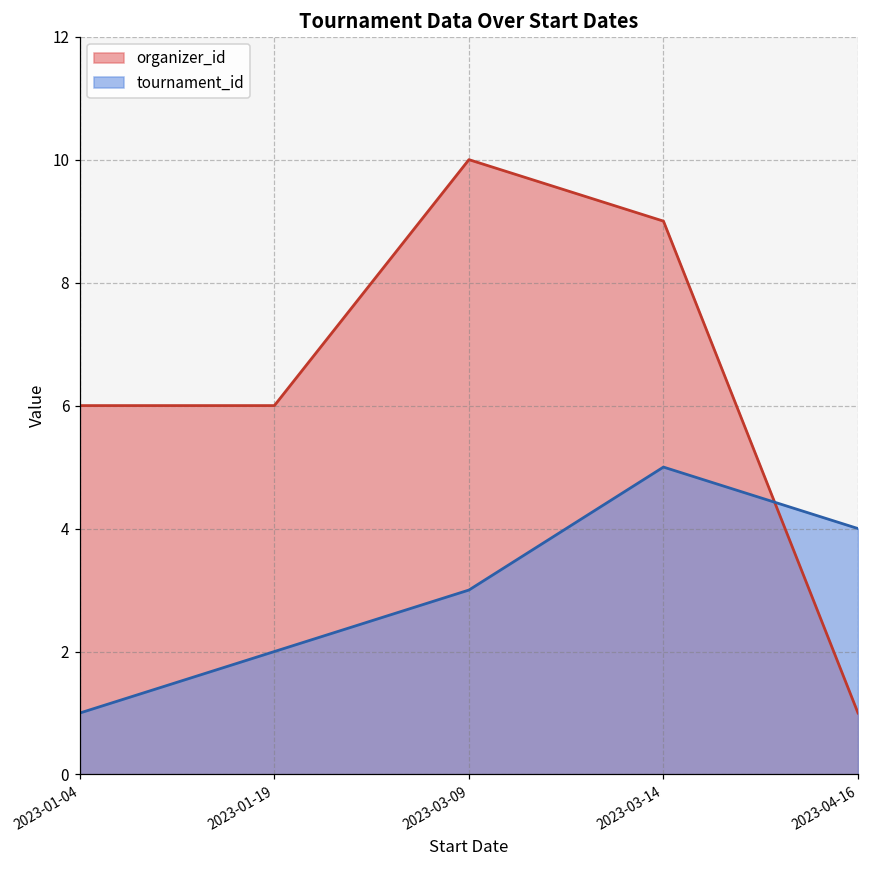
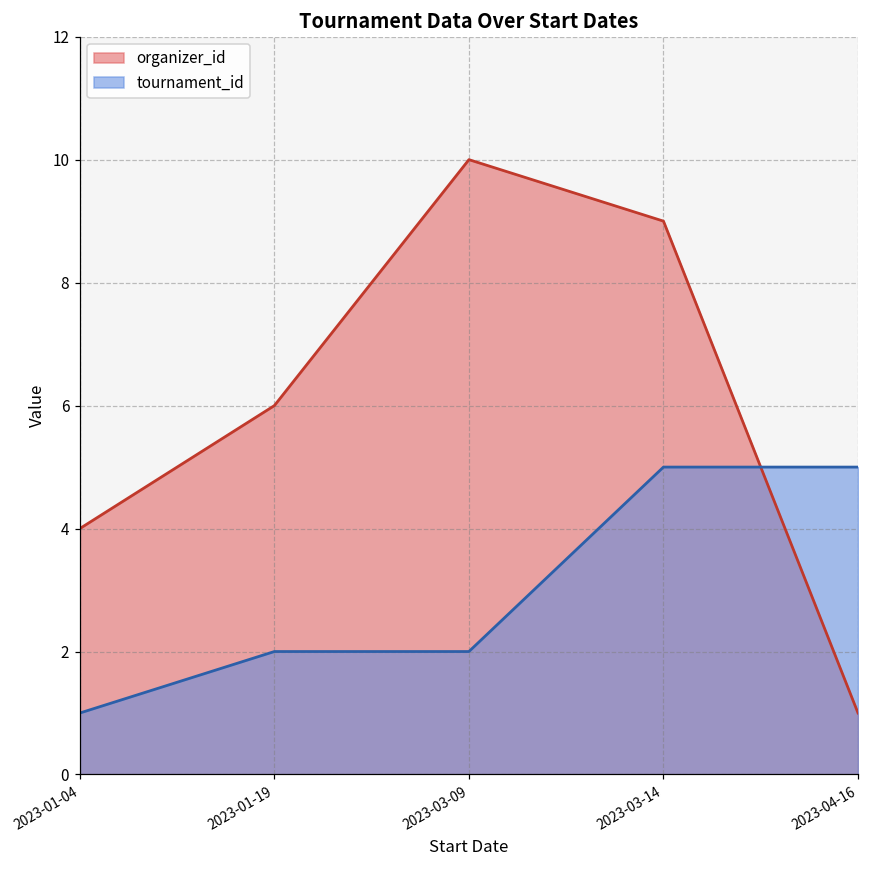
organizer_id, 2023-01-04: 6 -> 4
tournament_id, 2023-03-09: 3 -> 2
tournament_id, 2023-04-16: 4 -> 5
